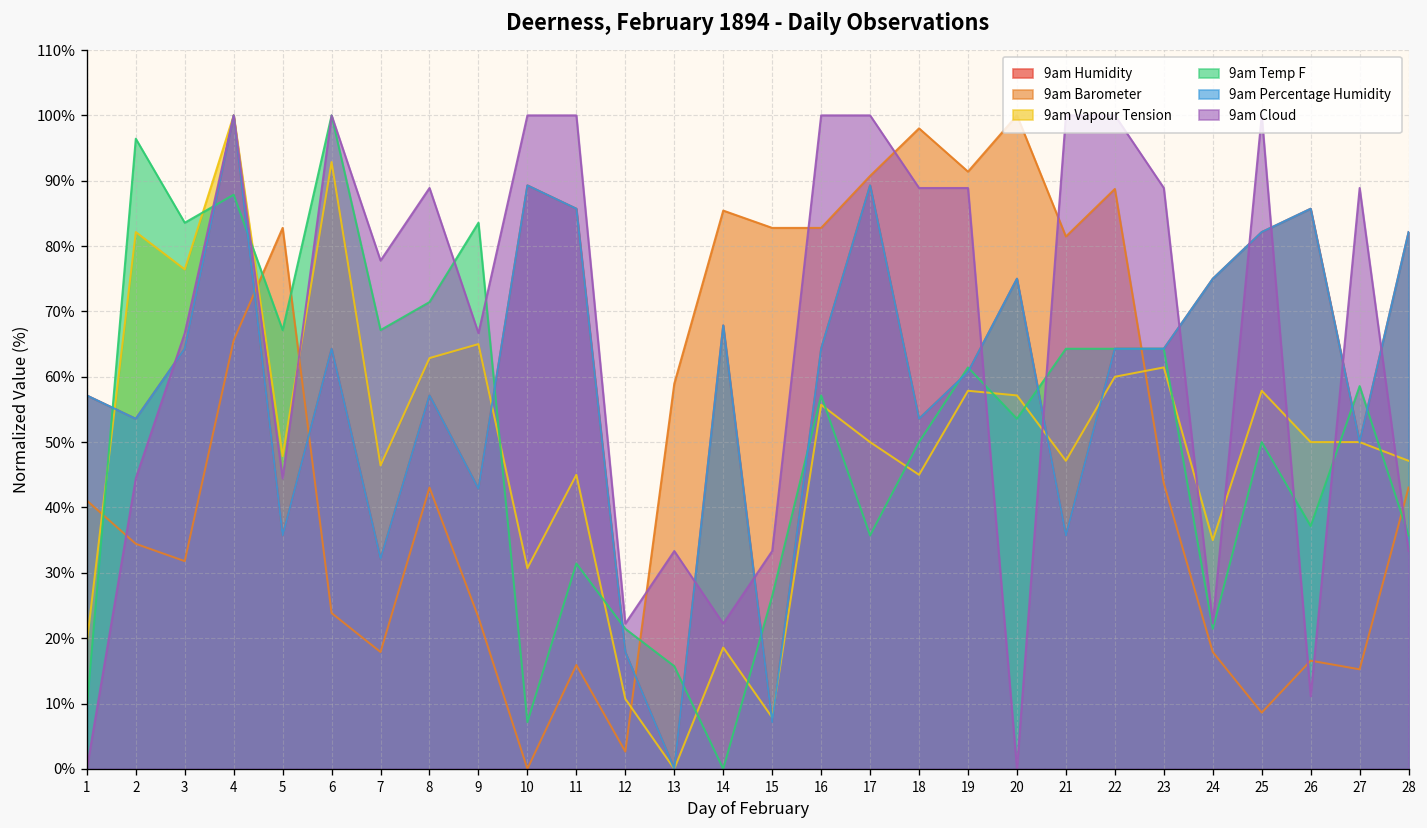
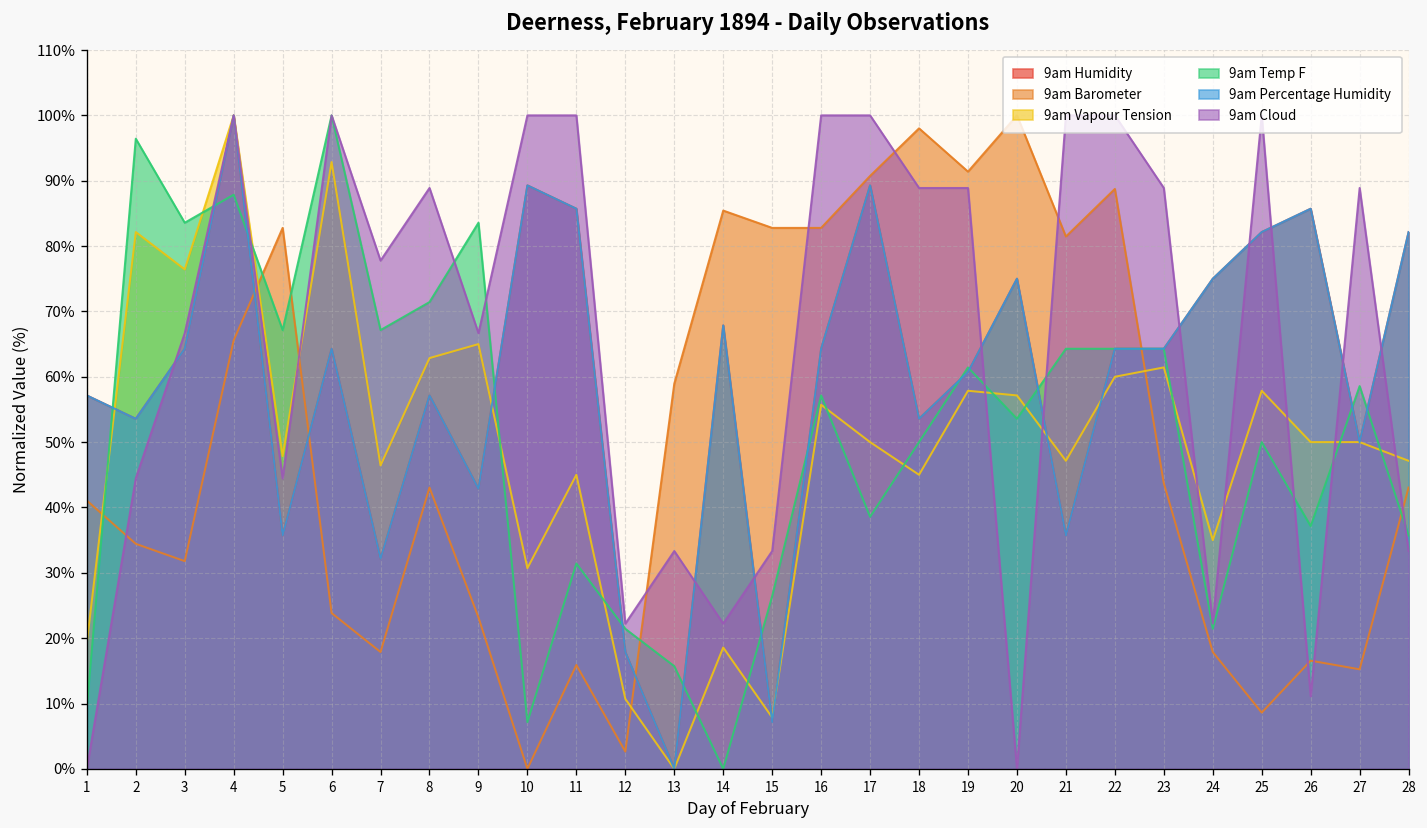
9am Temp F, 17: 36% -> 39%
